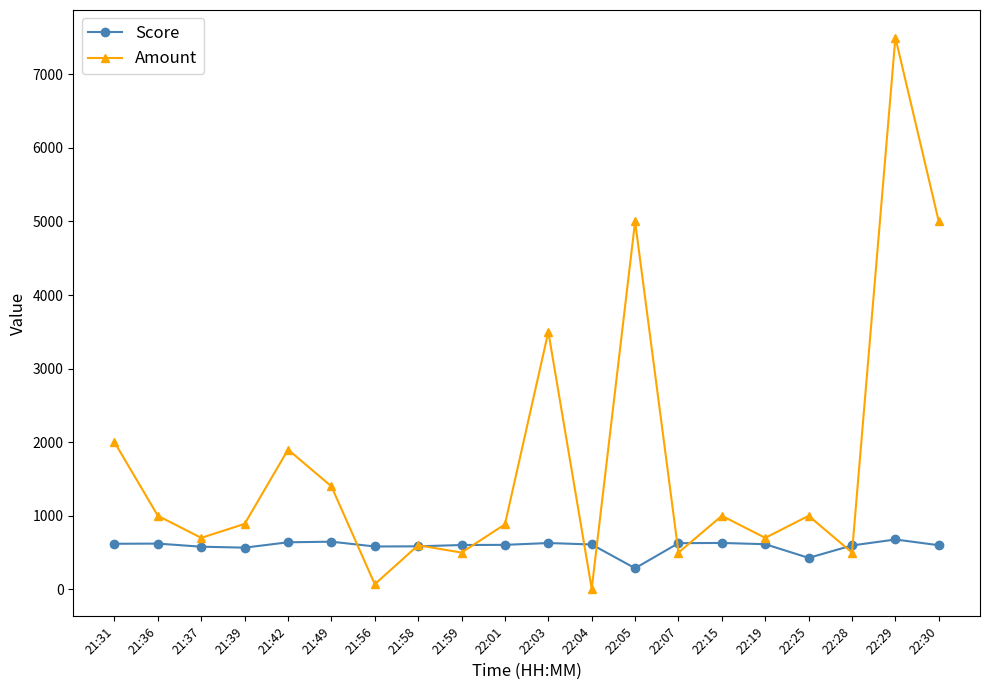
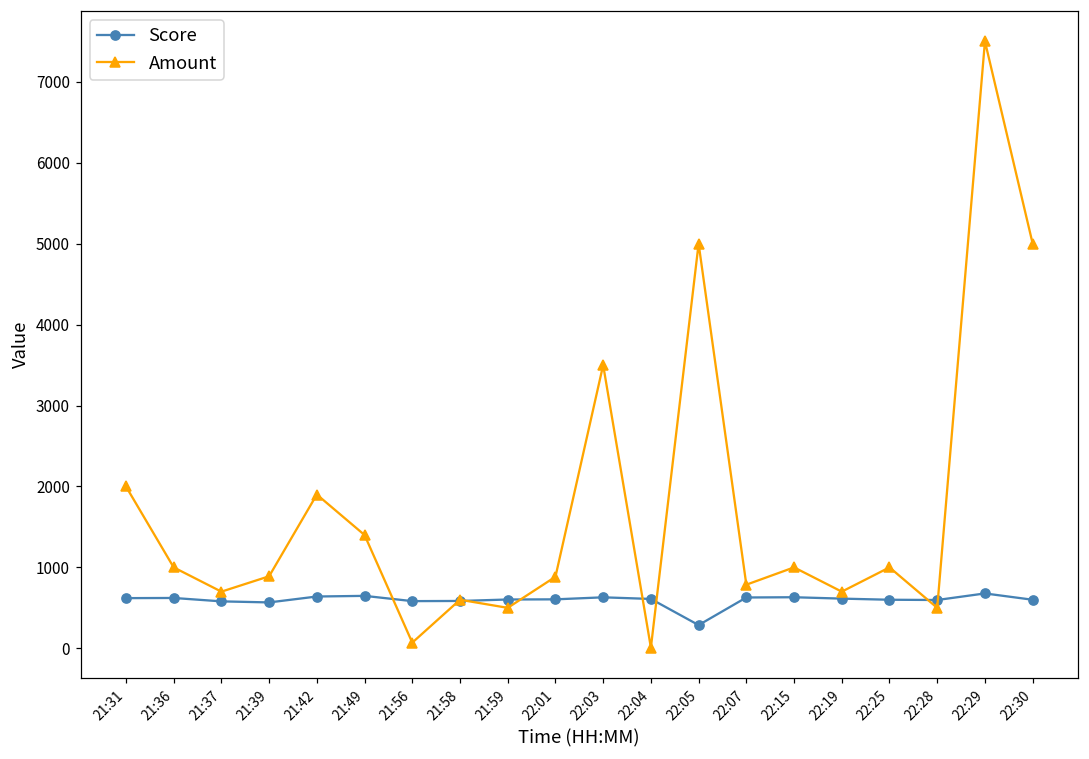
Amount, 22:07: 500 -> 800
Score, 22:25: 400 -> 600
